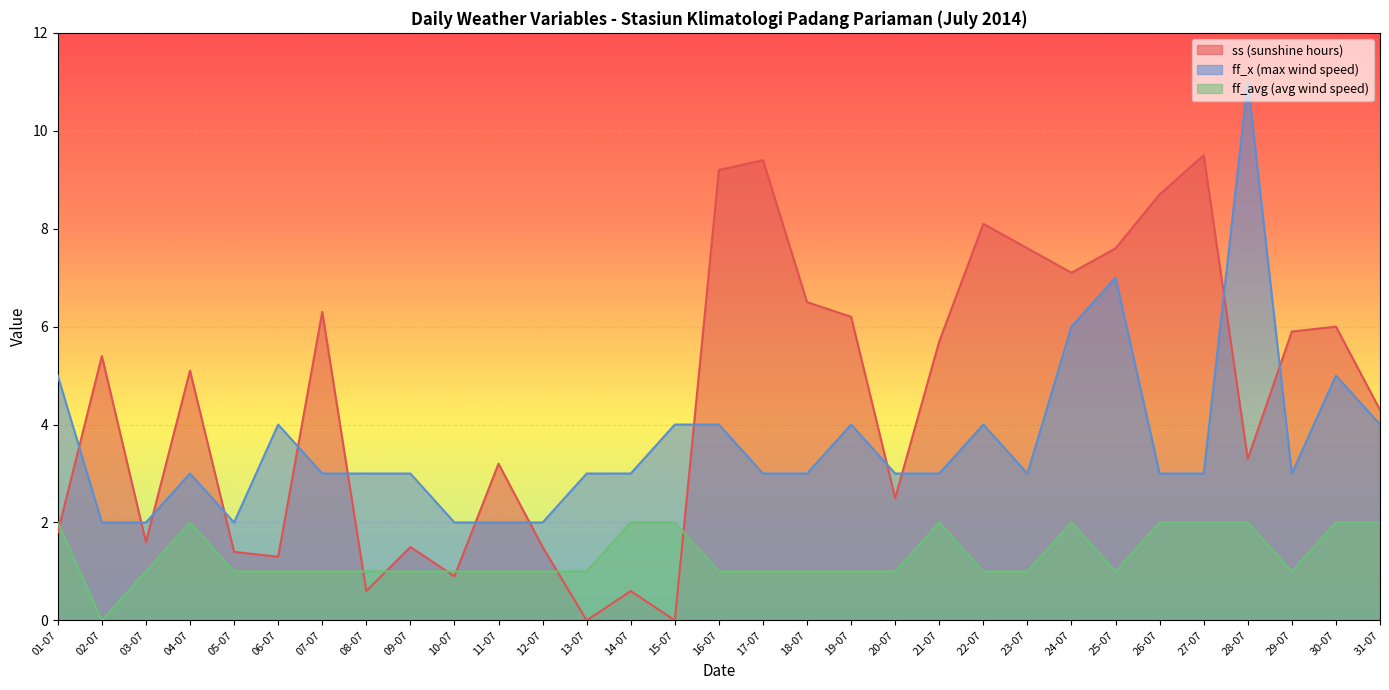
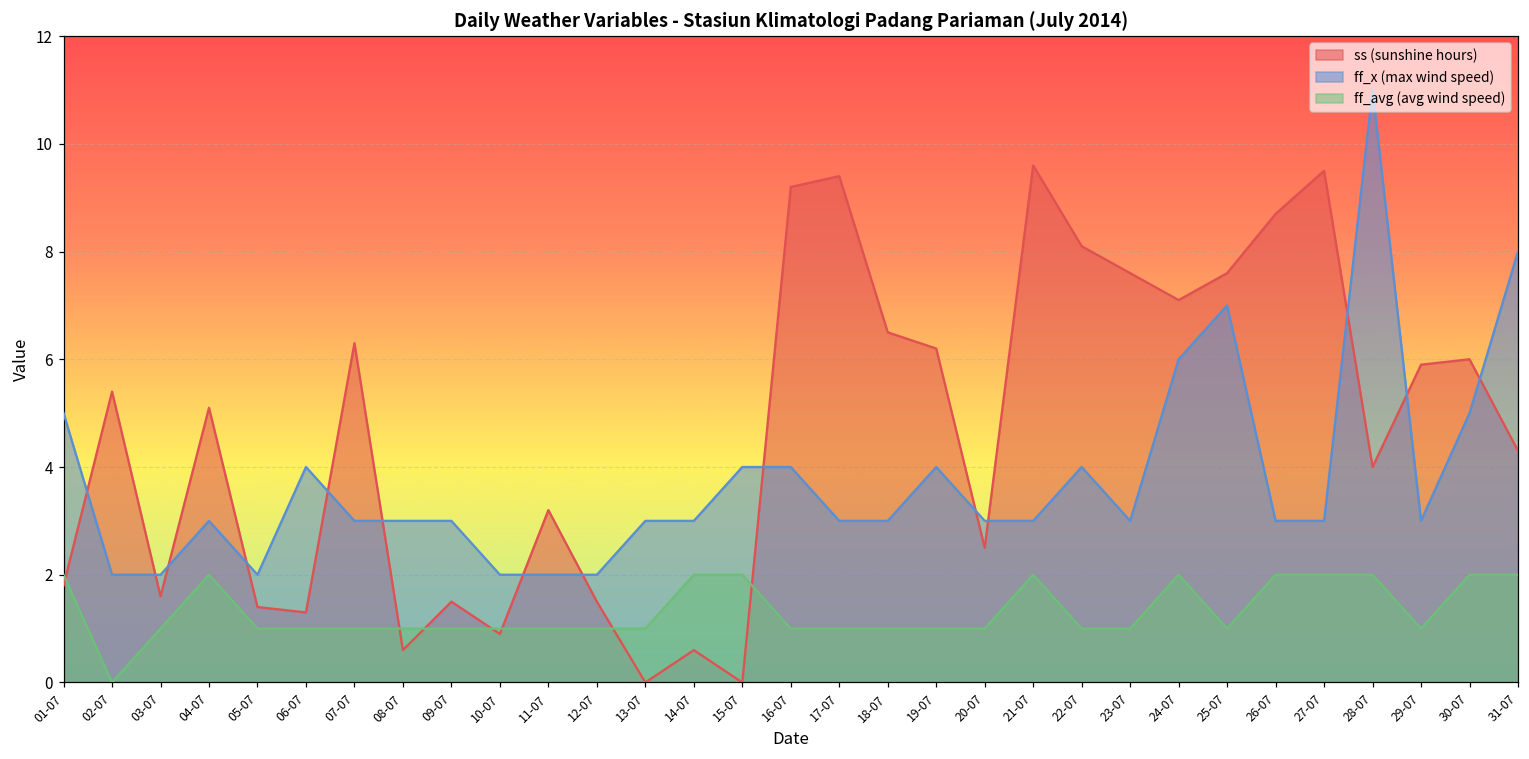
ss (sunshine hours), 21-07: 5.7 -> 9.6
ss (sunshine hours), 28-07: 3.3 -> 4.0
ff_x (max wind speed), 31-07: 4 -> 8
